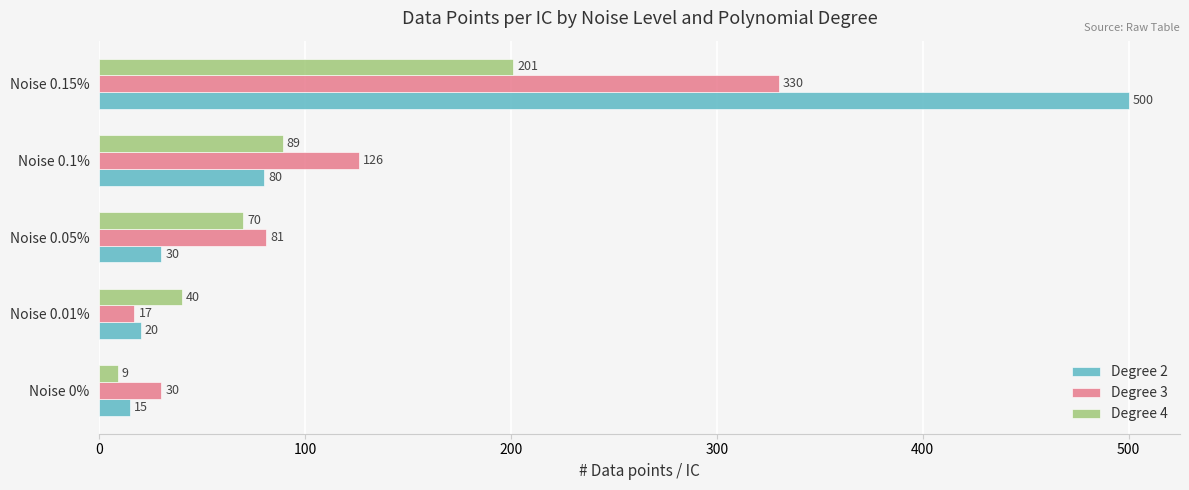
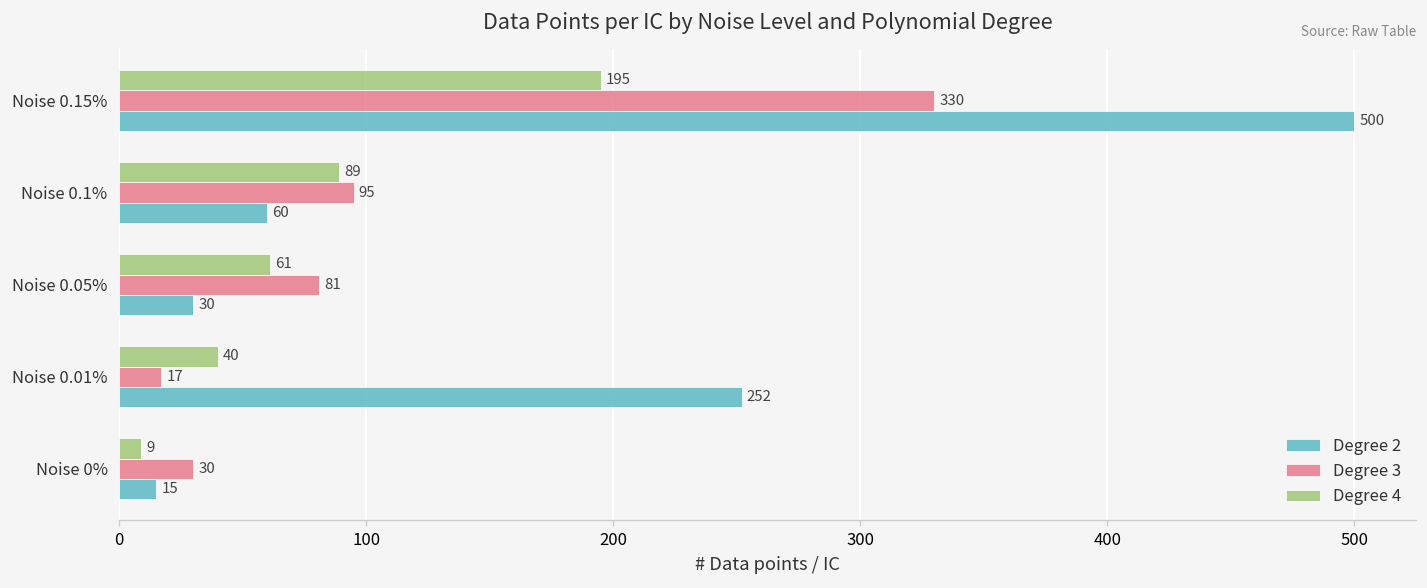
Degree 4, Noise 0.15%: 201 -> 195
Degree 3, Noise 0.1%: 126 -> 95
Degree 2, Noise 0.1%: 80 -> 60
Degree 4, Noise 0.05%: 70 -> 61
Degree 2, Noise 0.01%: 20 -> 252
